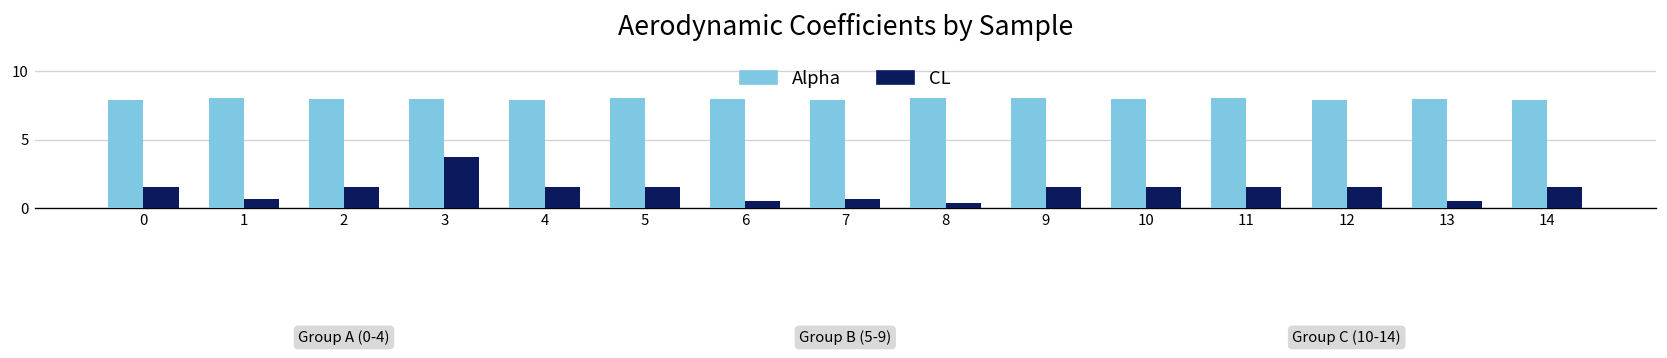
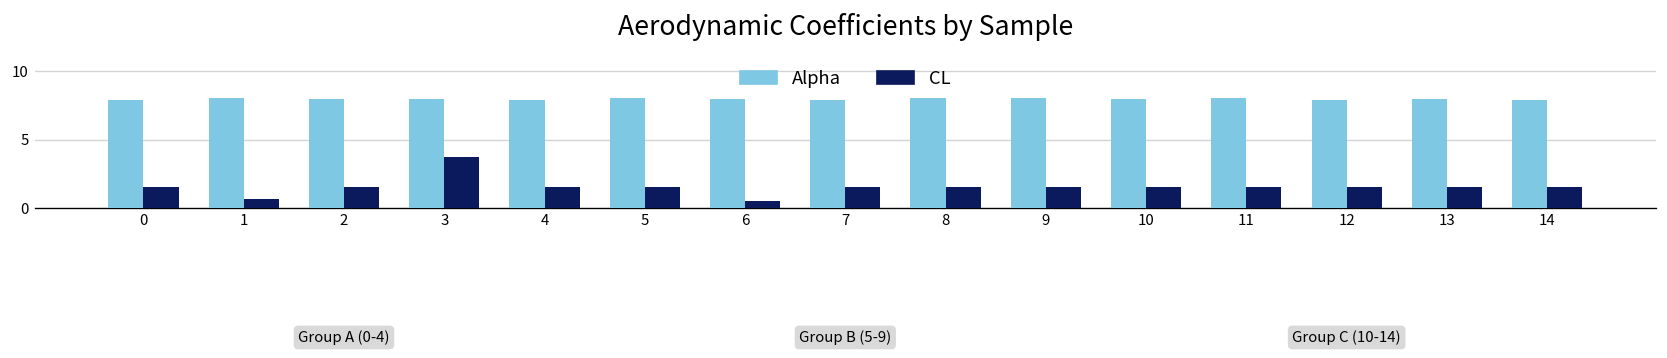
CL, 7: 0.7 -> 1.5
CL, 8: 0.4 -> 1.5
CL, 13: 0.5 -> 1.5
